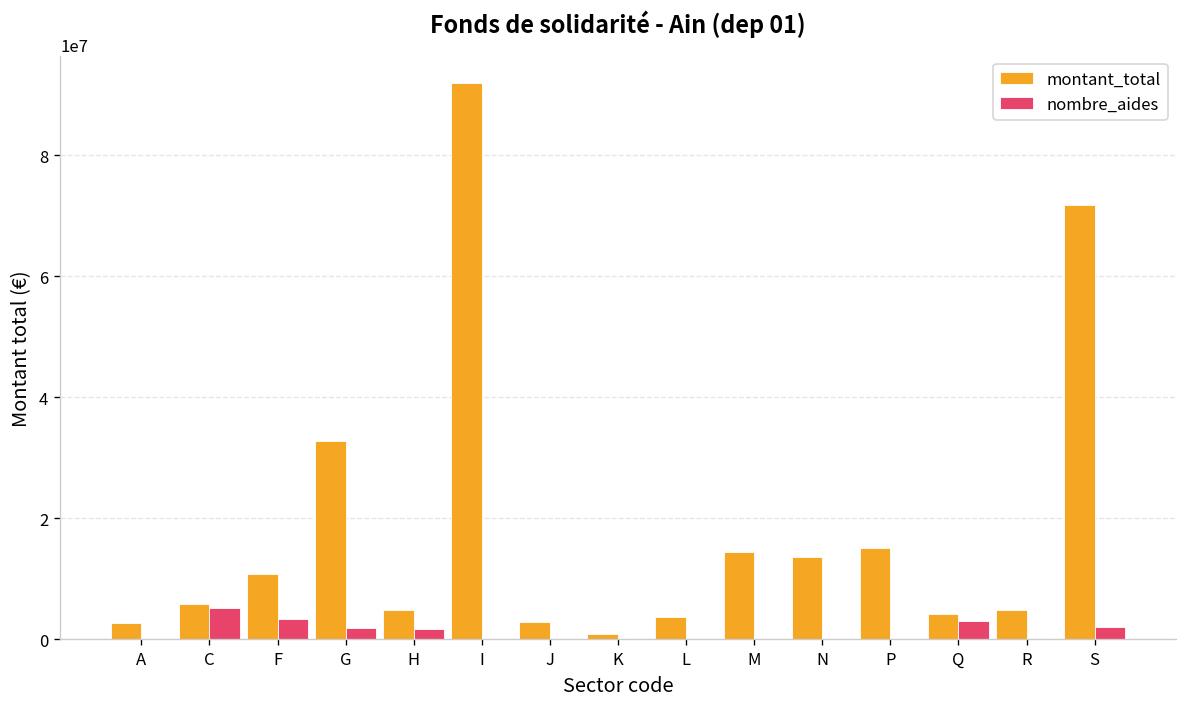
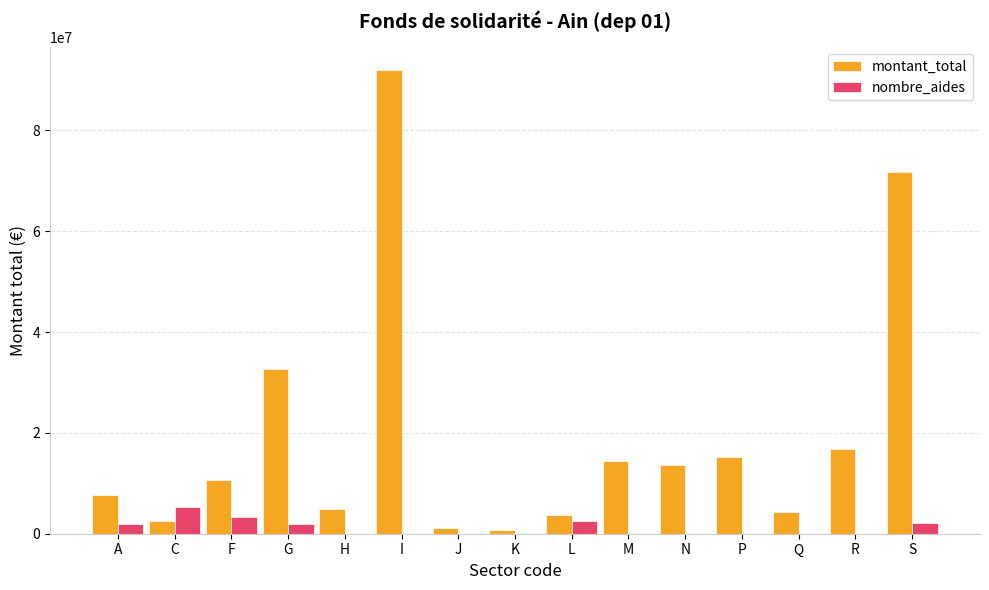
montant_total, A: 3000000 -> 8000000
nombre_aides, A: 0 -> 2000000
montant_total, C: 6000000 -> 3000000
nombre_aides, H: 2000000 -> 0
montant_total, J: 3000000 -> 1000000
nombre_aides, L: 0 -> 2000000
nombre_aides, Q: 3000000 -> 0
montant_total, R: 5000000 -> 17000000
